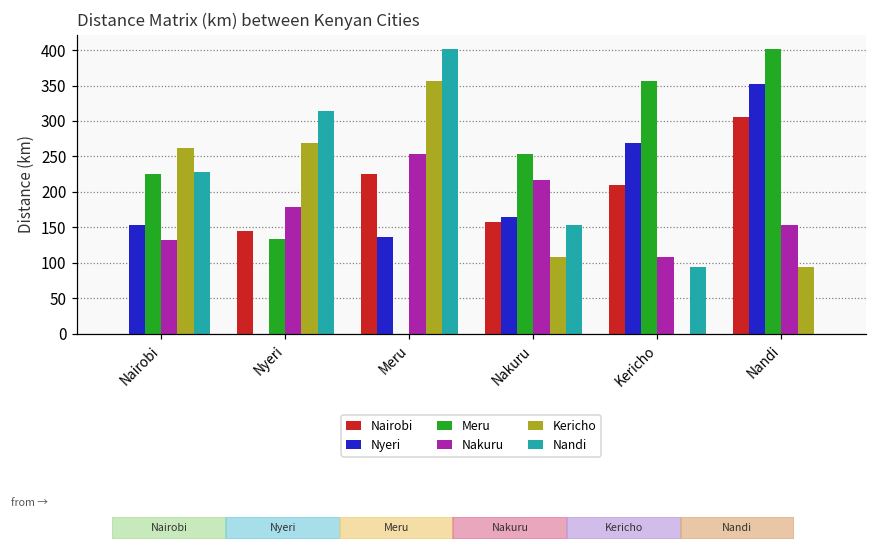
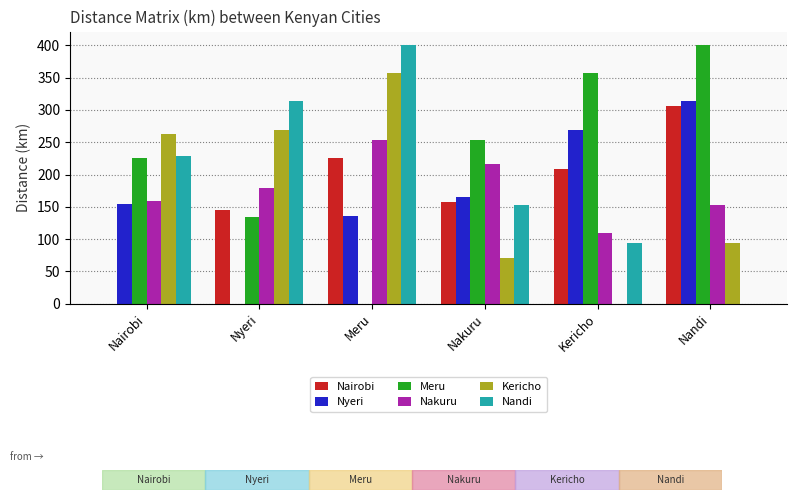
Nakuru, Nairobi: 130 -> 160
Kericho, Nakuru: 110 -> 70
Nyeri, Nandi: 350 -> 310
